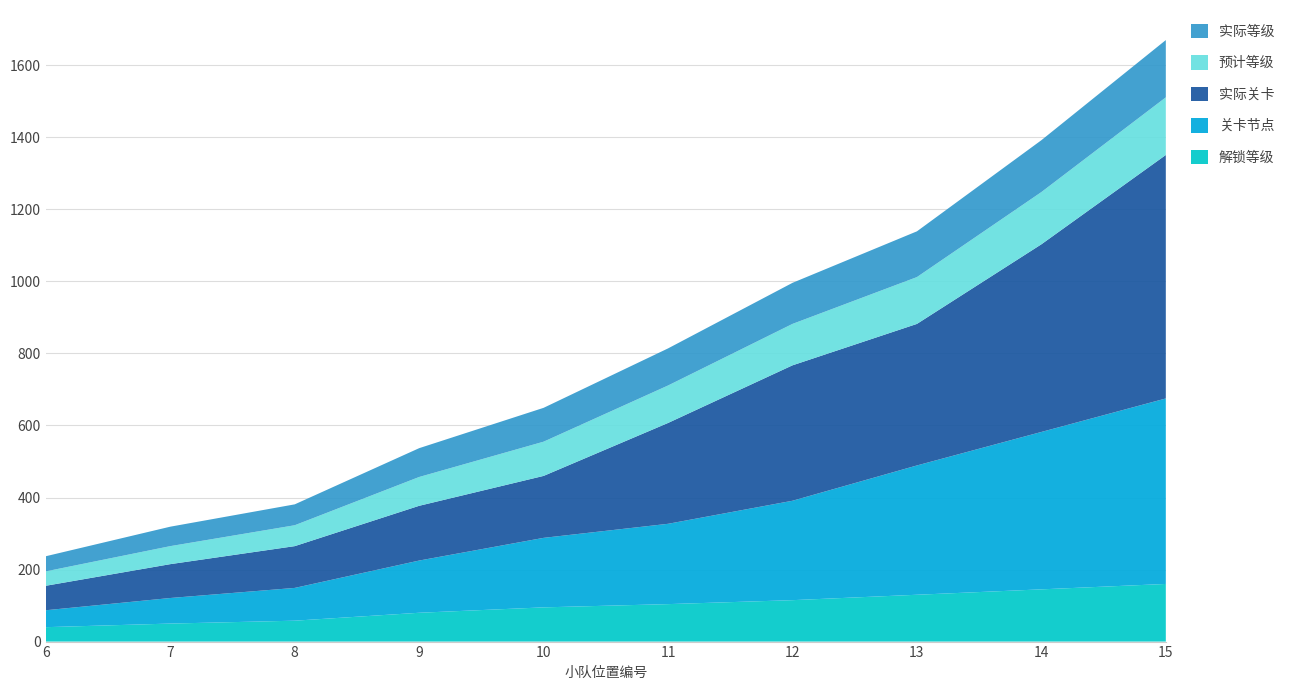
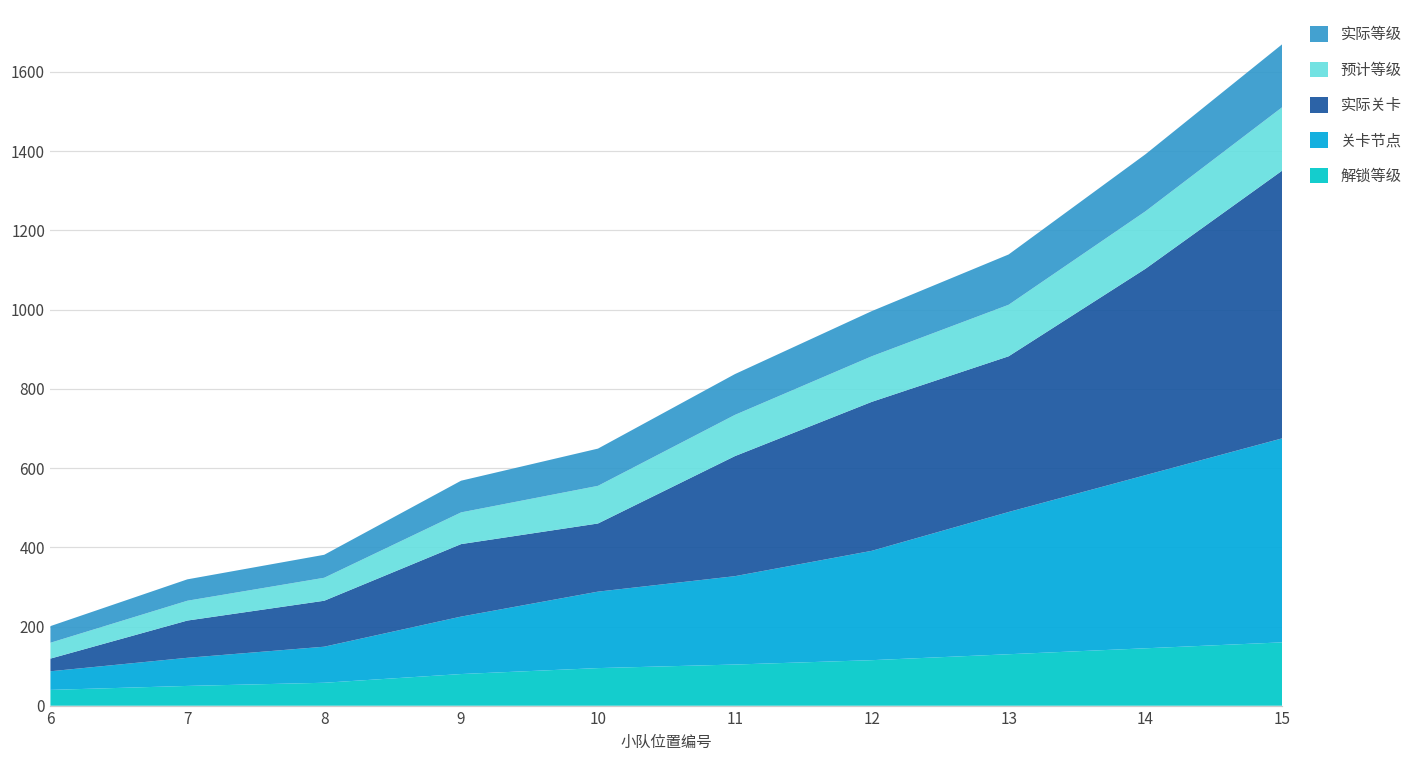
实际关卡, 6: 70 -> 30
实际关卡, 9: 150 -> 180
实际关卡, 11: 280 -> 300
